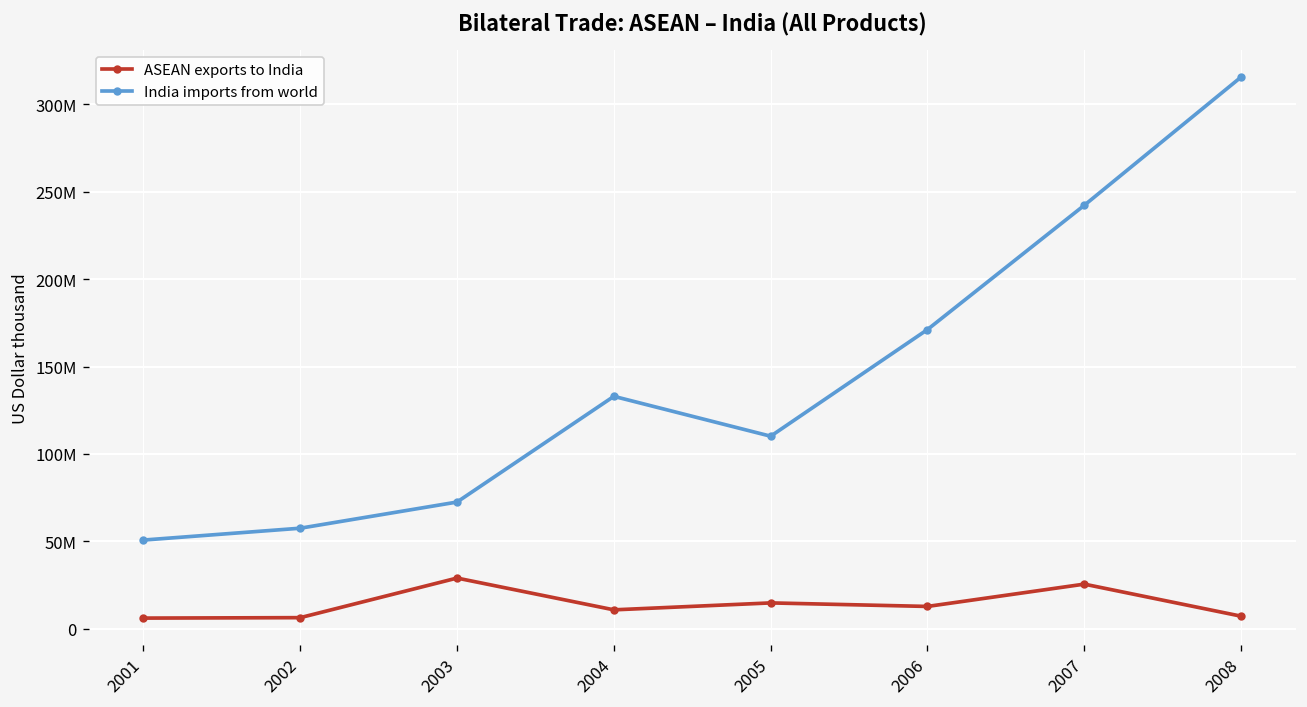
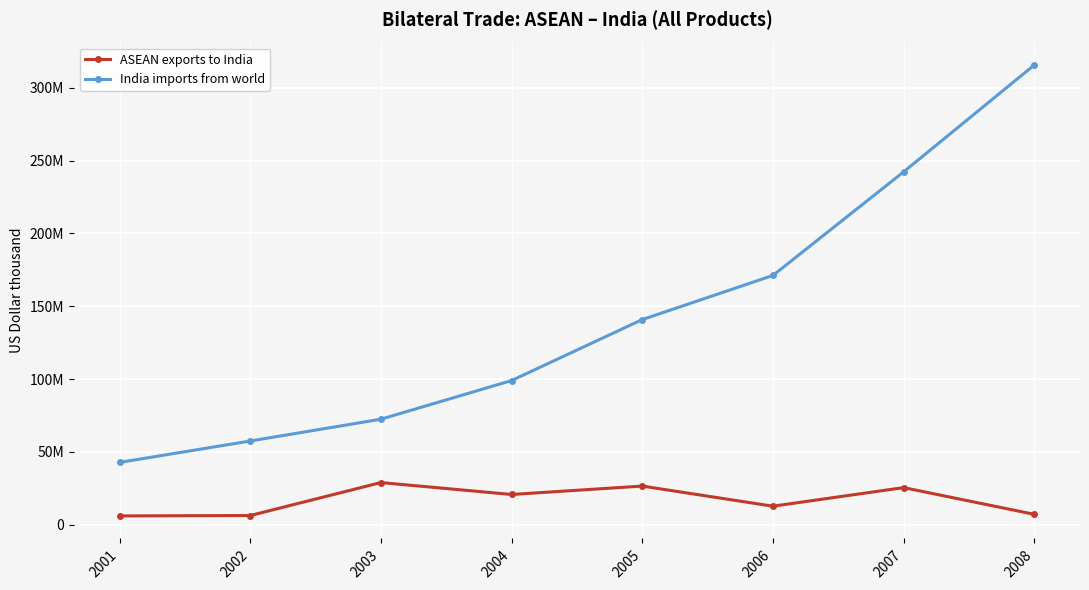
India imports from world, 2001: 51000000 -> 43000000
ASEAN exports to India, 2004: 11000000 -> 21000000
India imports from world, 2004: 133000000 -> 99000000
ASEAN exports to India, 2005: 15000000 -> 26000000
India imports from world, 2005: 110000000 -> 141000000
